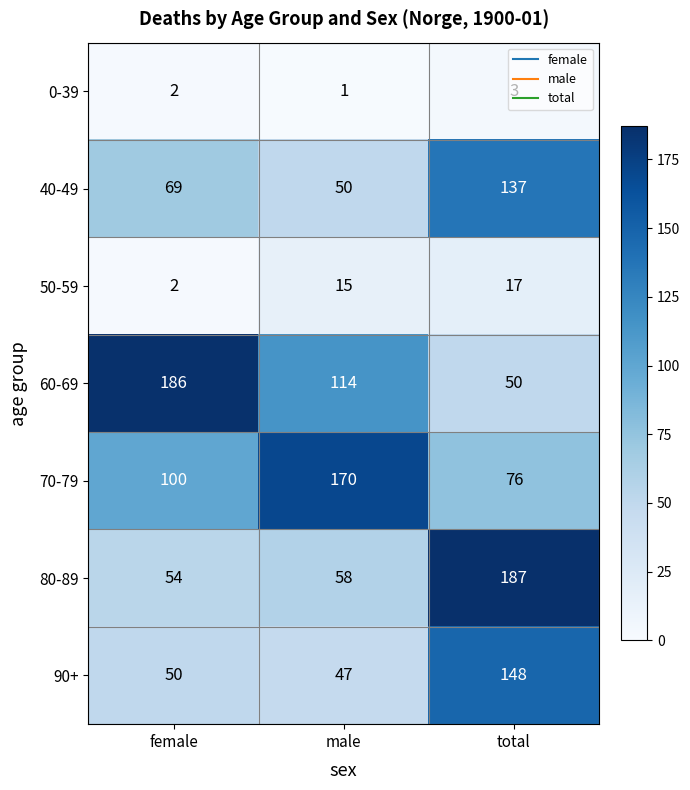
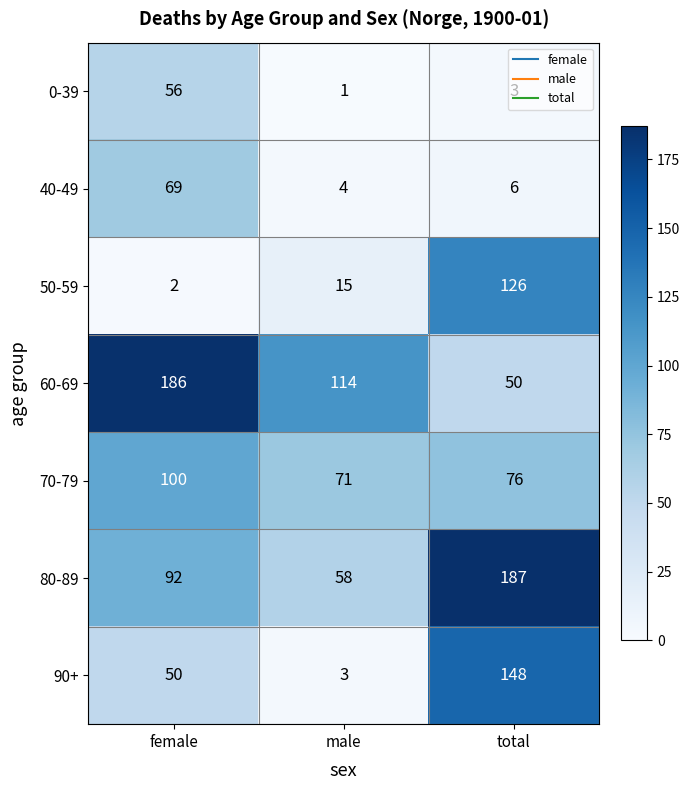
0-39, female: 2 -> 56
40-49, male: 50 -> 4
40-49, total: 137 -> 6
50-59, total: 17 -> 126
70-79, male: 170 -> 71
80-89, female: 54 -> 92
90+, male: 47 -> 3
